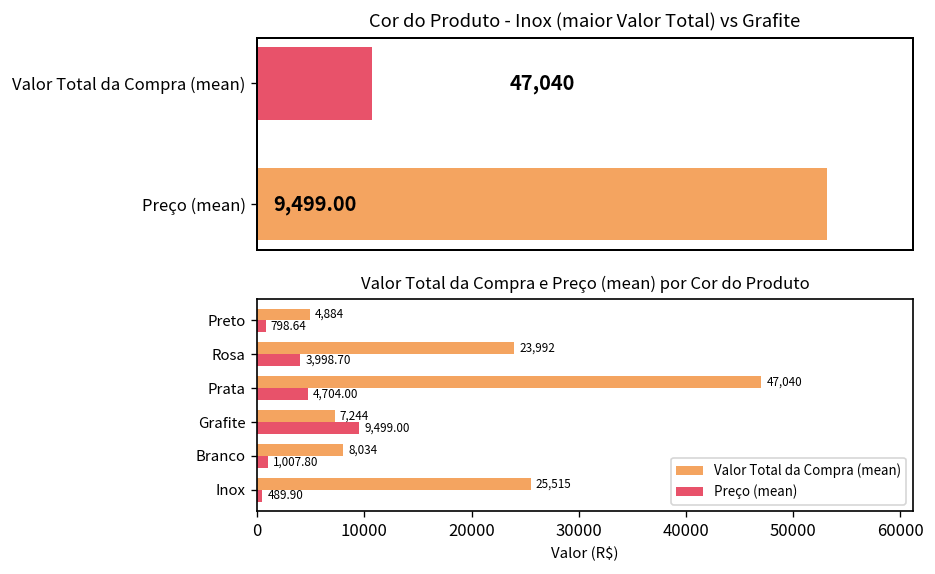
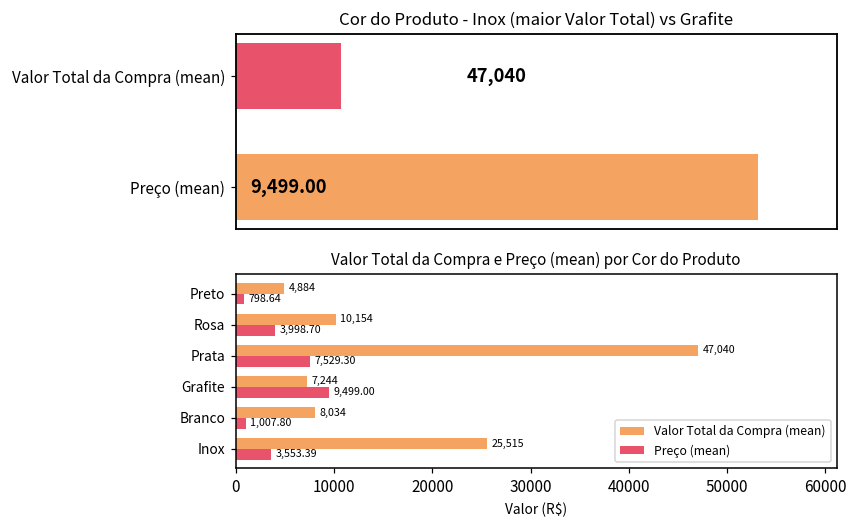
Valor Total da Compra e Preço (mean) por Cor do Produto, Valor Total da Compra (mean), Rosa: 23,992 -> 10,154
Valor Total da Compra e Preço (mean) por Cor do Produto, Preço (mean), Prata: 4,704.00 -> 7,529.30
Valor Total da Compra e Preço (mean) por Cor do Produto, Preço (mean), Inox: 489.90 -> 3,553.39
